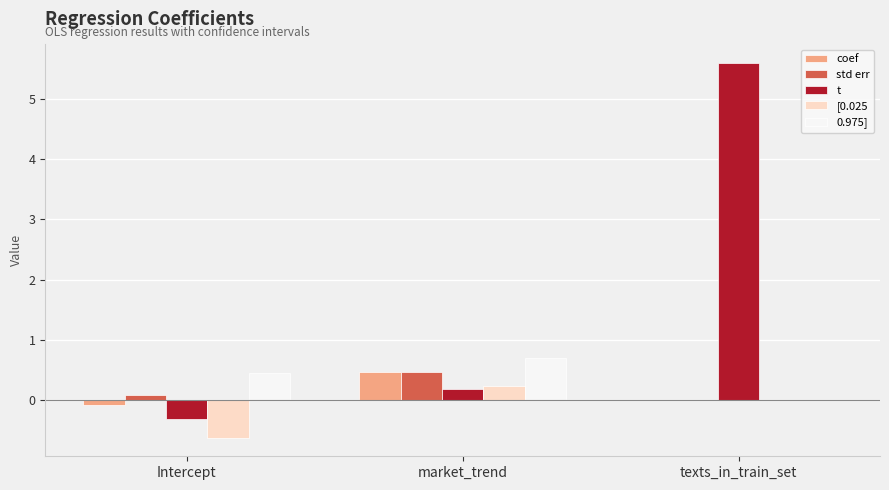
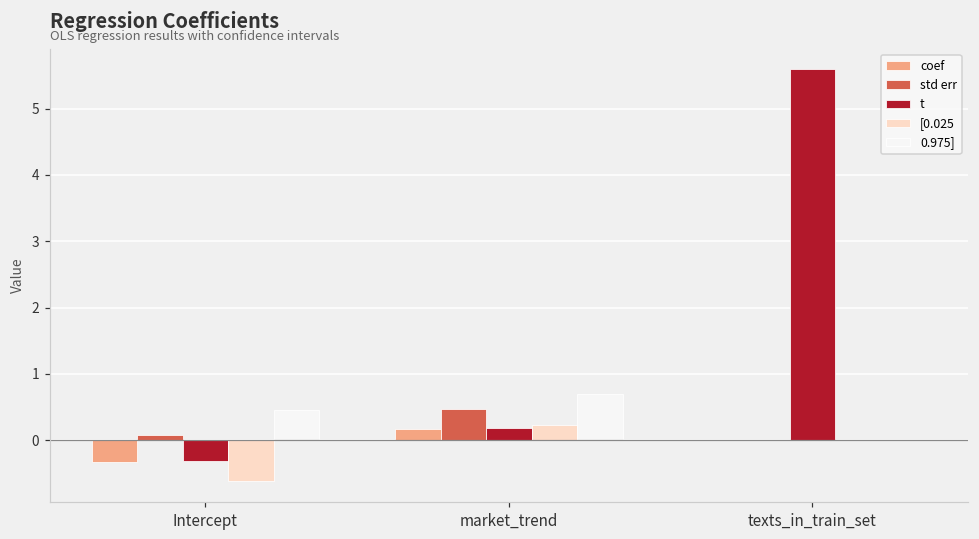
coef, Intercept: -0.1 -> -0.3
coef, market_trend: 0.5 -> 0.2
